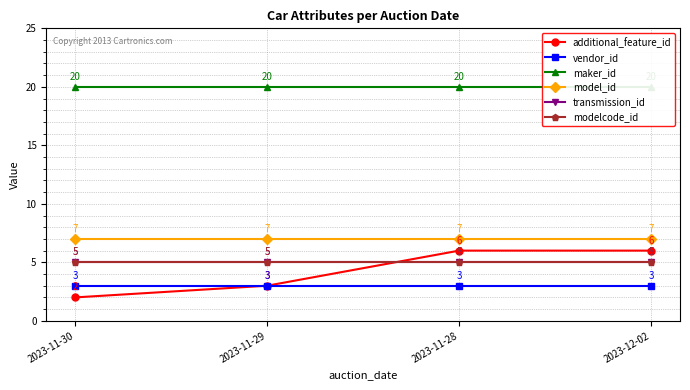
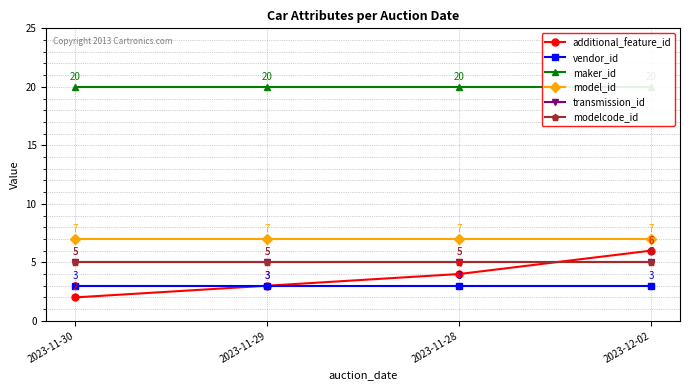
additional_feature_id, 2023-11-28: 6 -> 4
